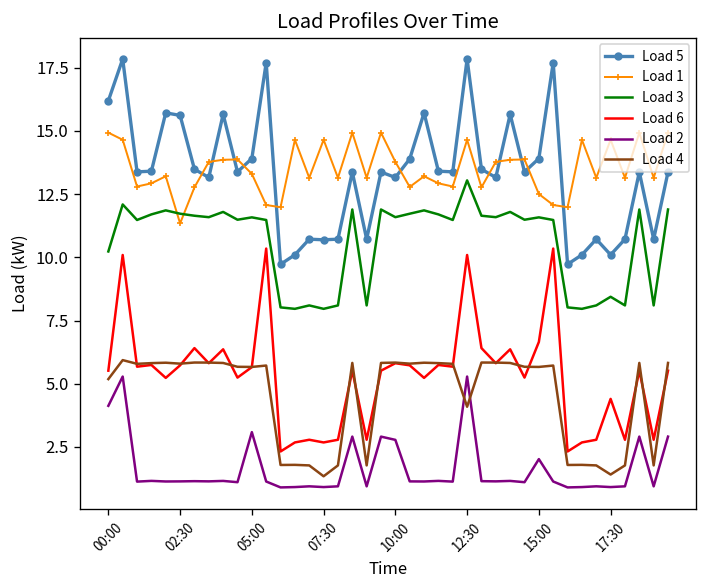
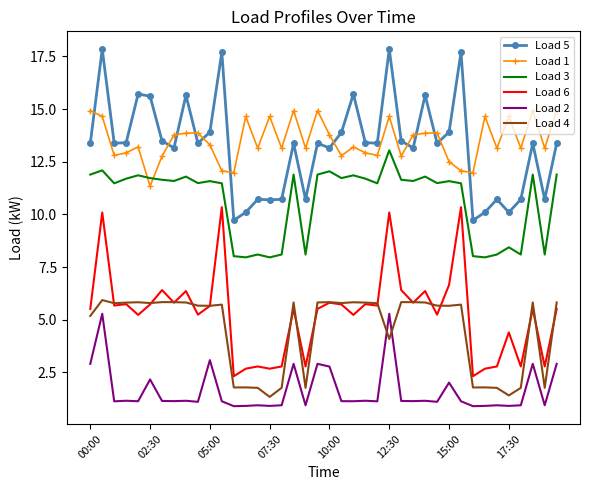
Load 5, 00:00: 16.2 -> 13.4
Load 3, 00:00: 10.2 -> 11.9
Load 2, 00:00: 4.1 -> 2.9
Load 2, 02:30: 1.1 -> 2.2
Load 3, 10:00: 11.6 -> 12.0
